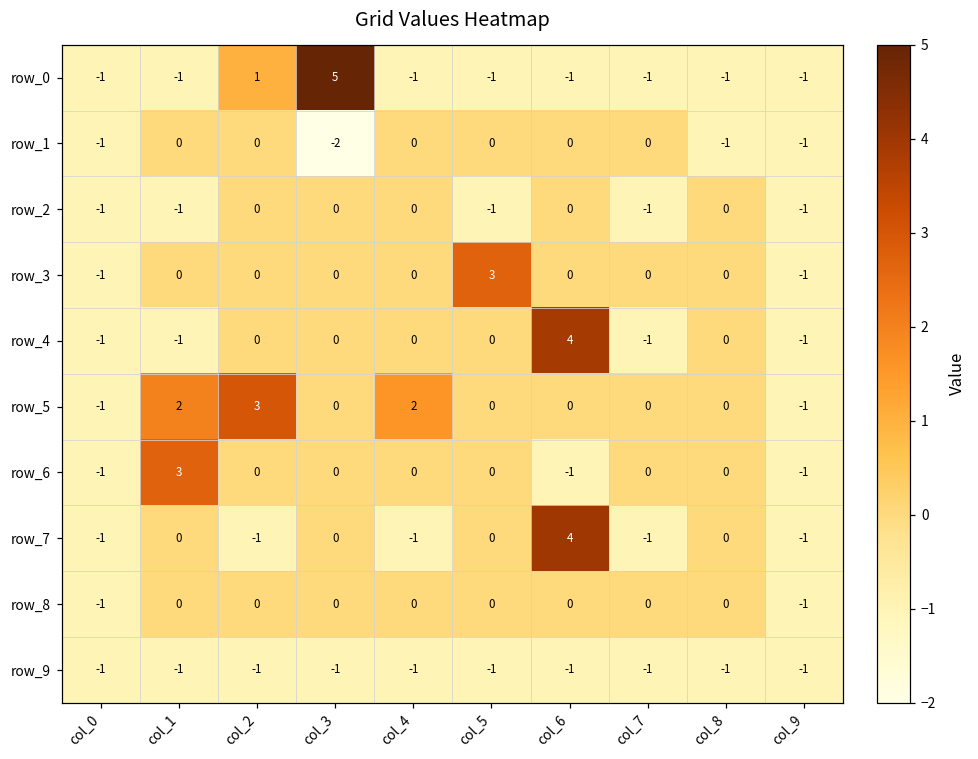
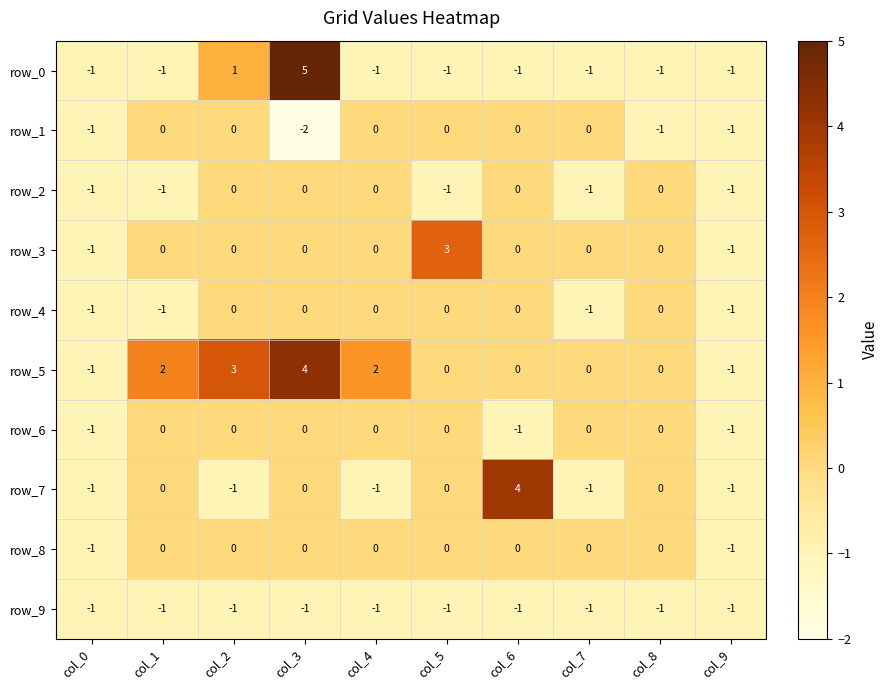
row_4, col_6: 4 -> 0
row_5, col_3: 0 -> 4
row_6, col_1: 3 -> 0
